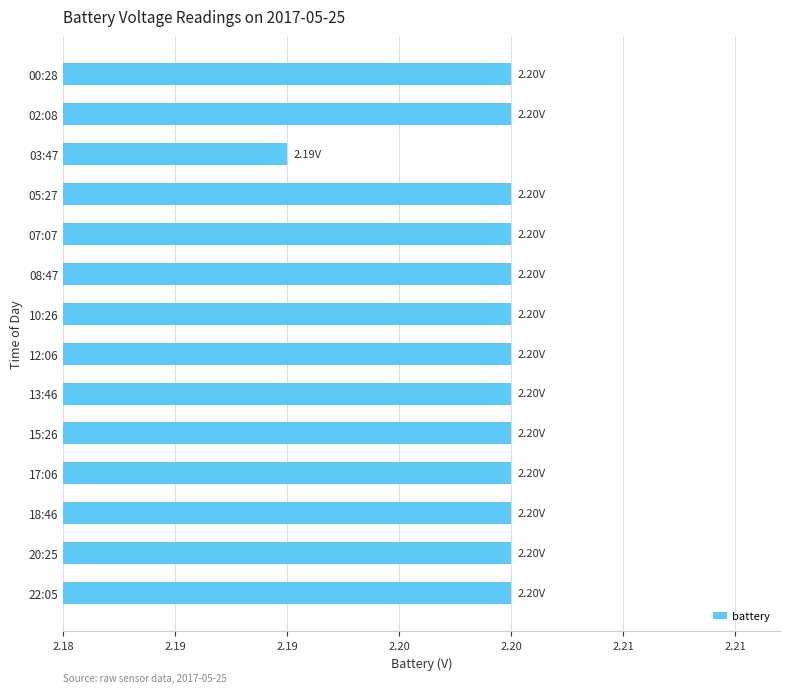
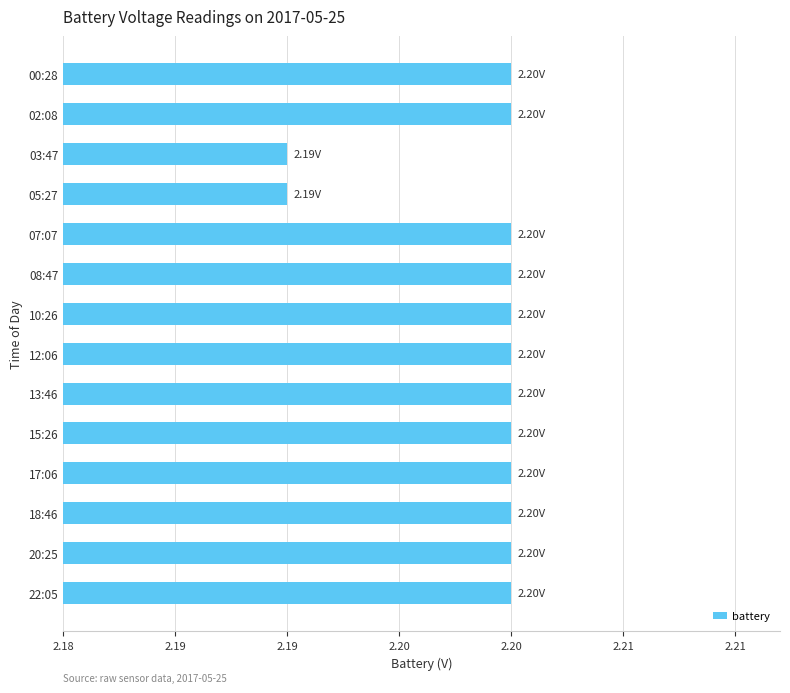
05:27: 2.20V -> 2.19V
